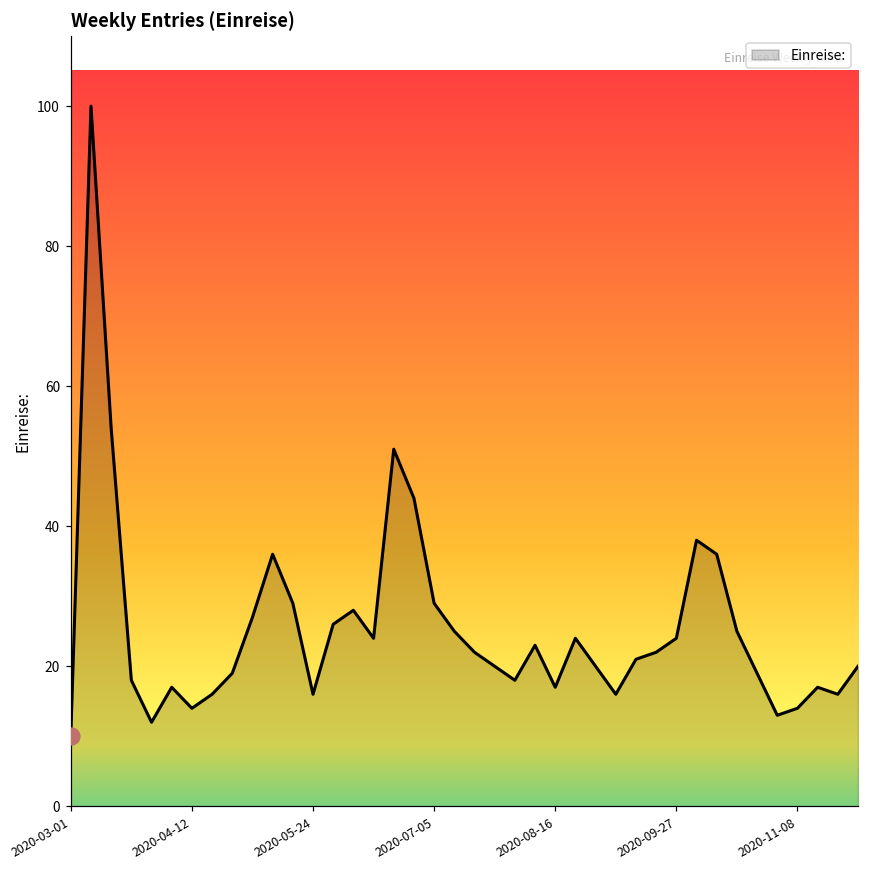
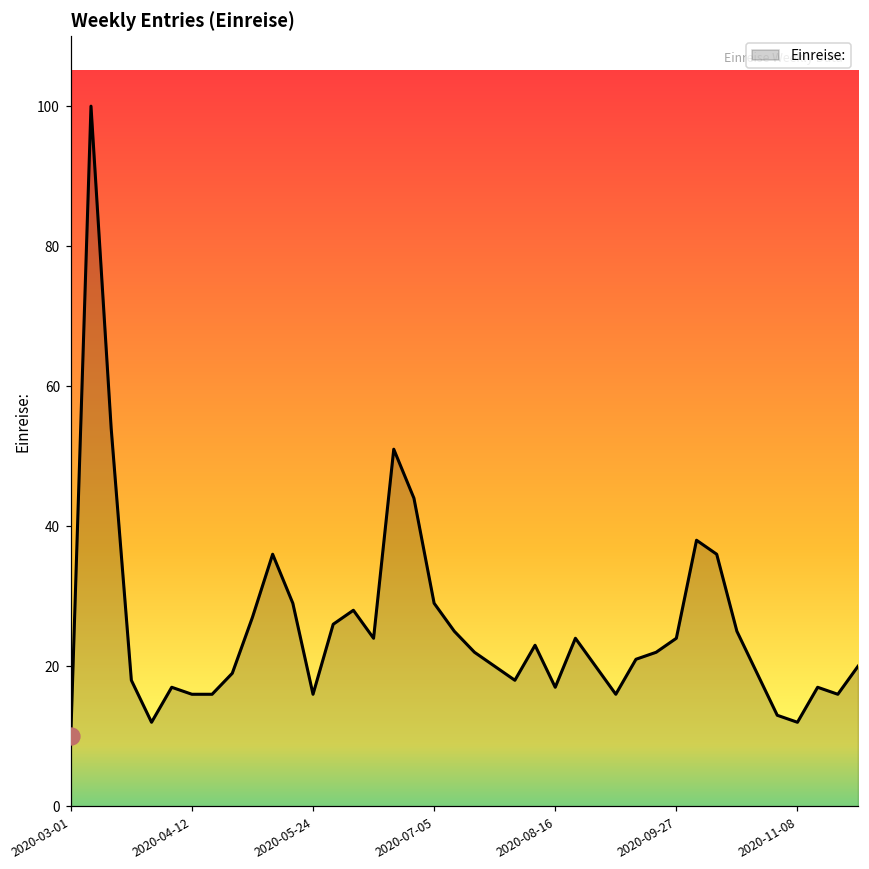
Einreise:, 2020-04-12: 14 -> 16
Einreise:, 2020-11-08: 14 -> 12
